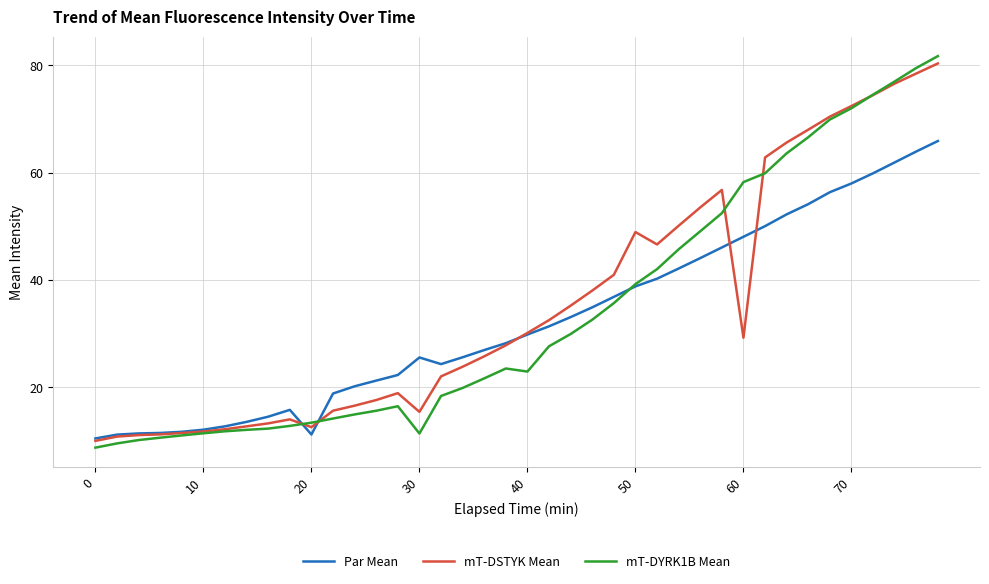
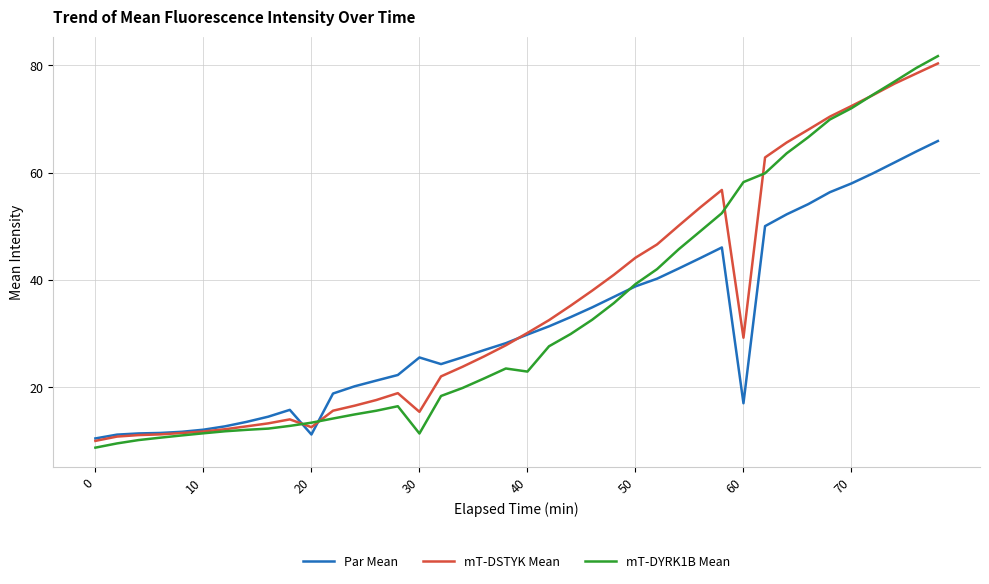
mT-DSTYK Mean, 50: 49 -> 44
Par Mean, 60: 48 -> 17
